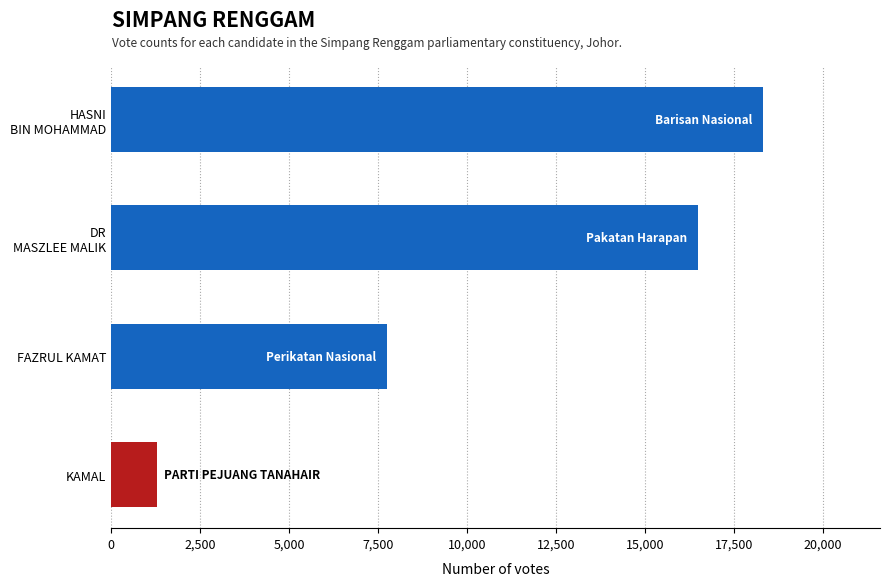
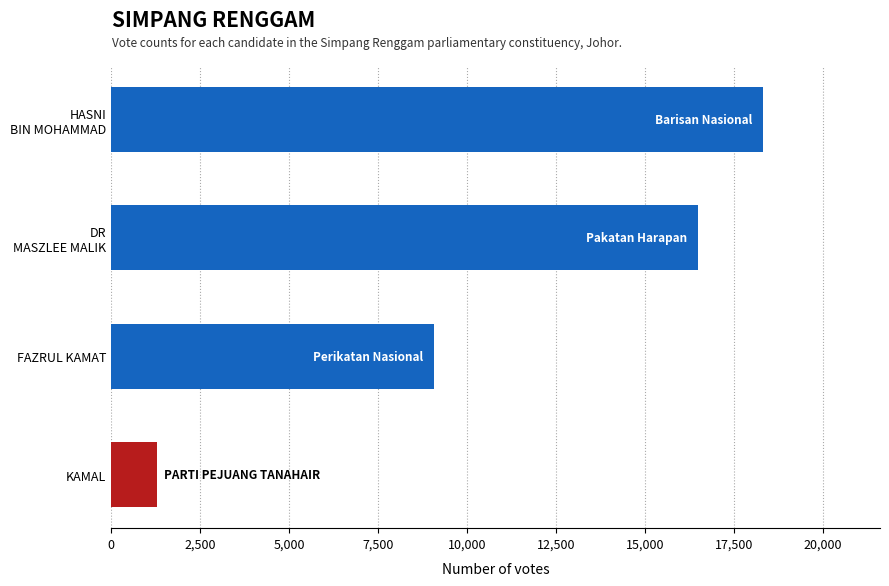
FAZRUL KAMAT: 7,700 -> 9,100
